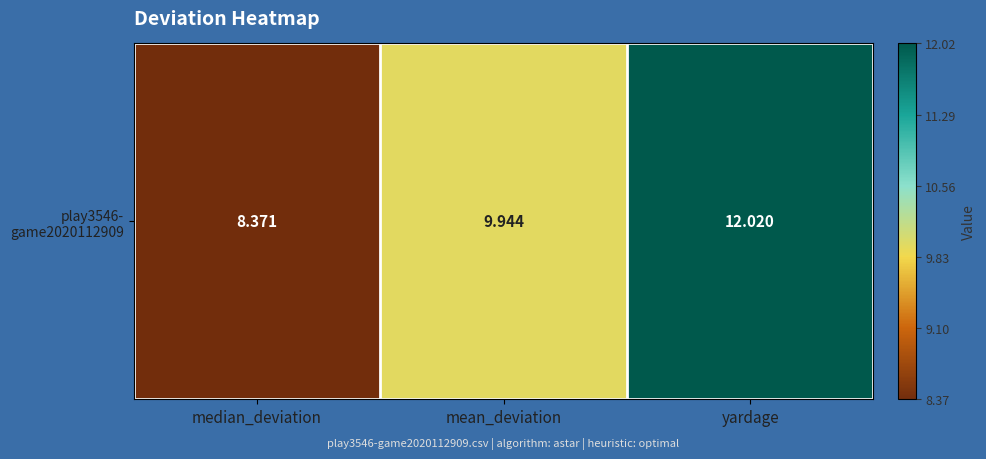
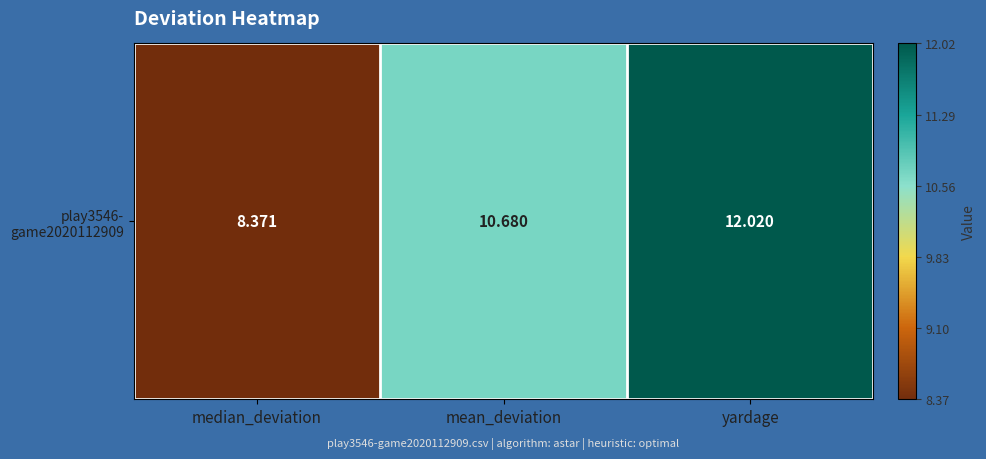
play3546- game2020112909, mean_deviation: 9.944 -> 10.680
